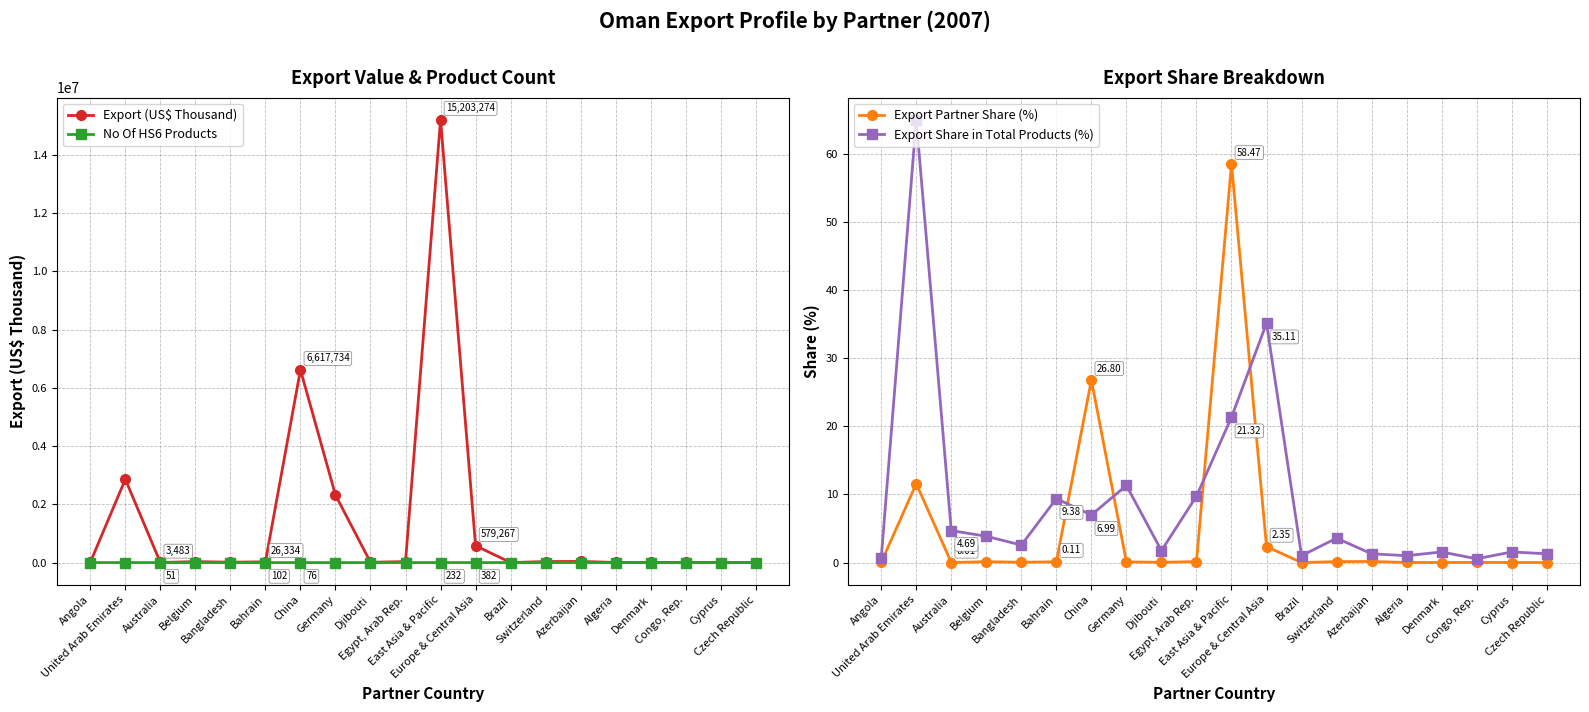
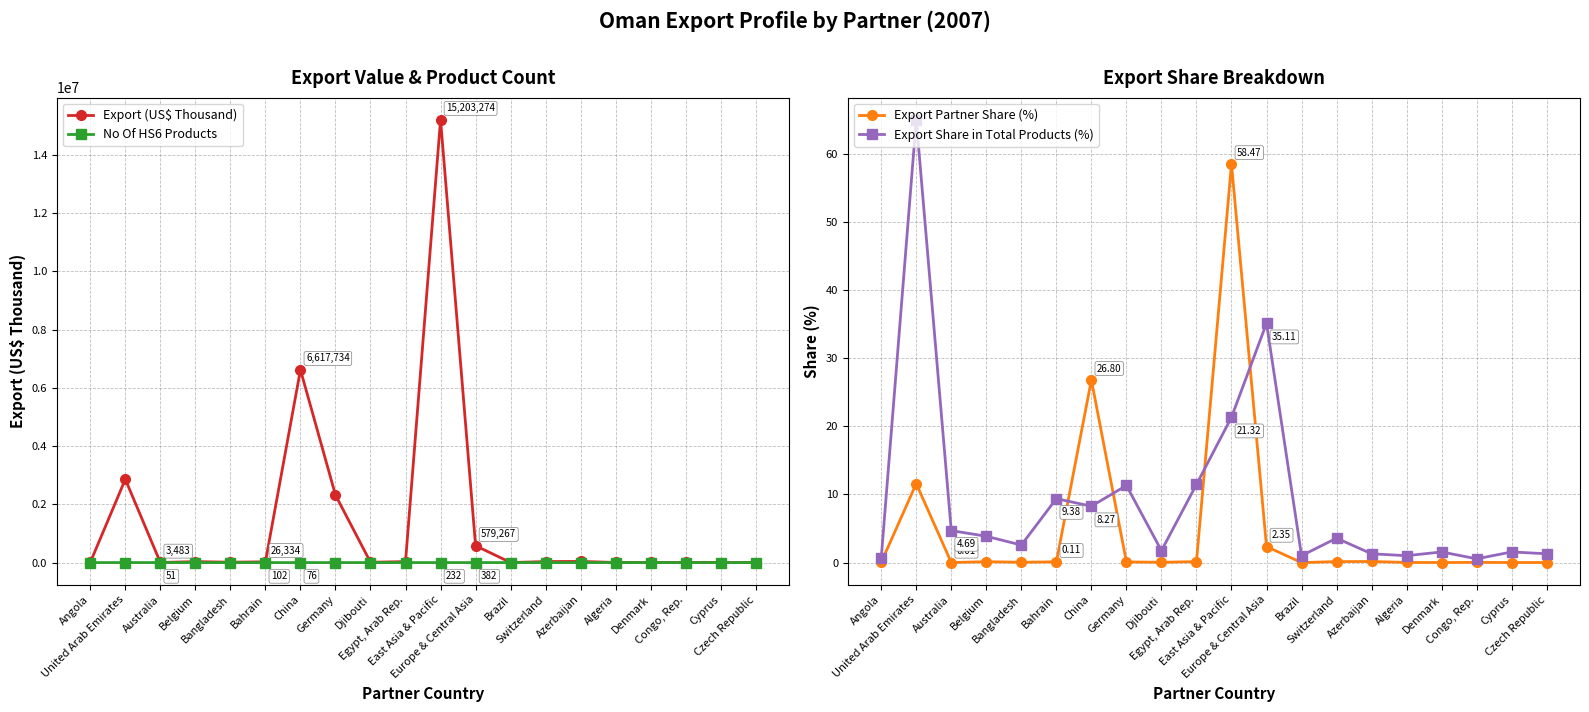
Export Share Breakdown, Export Share in Total Products (%), China: 6.99 -> 8.27
Export Share Breakdown, Export Share in Total Products (%), Egypt, Arab Rep.: 10 -> 11
